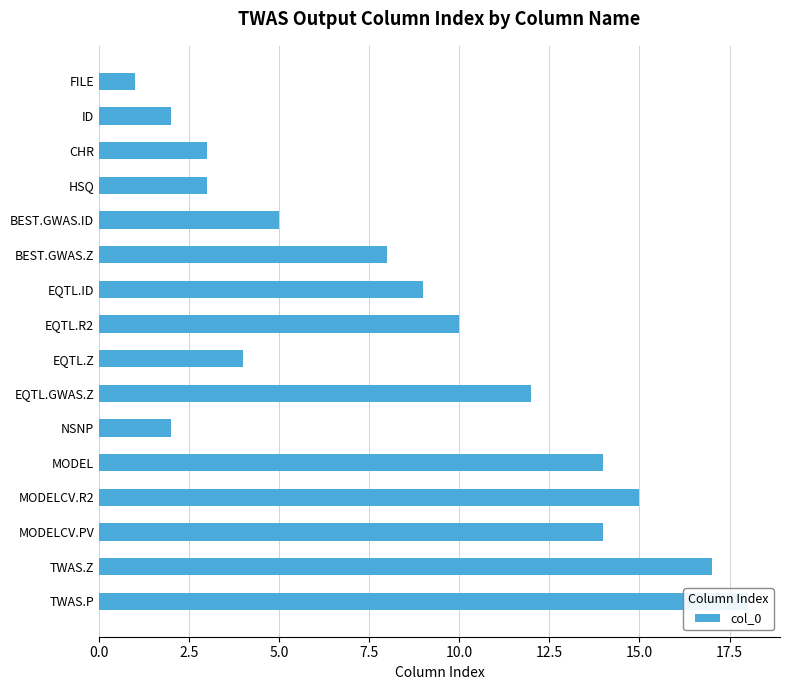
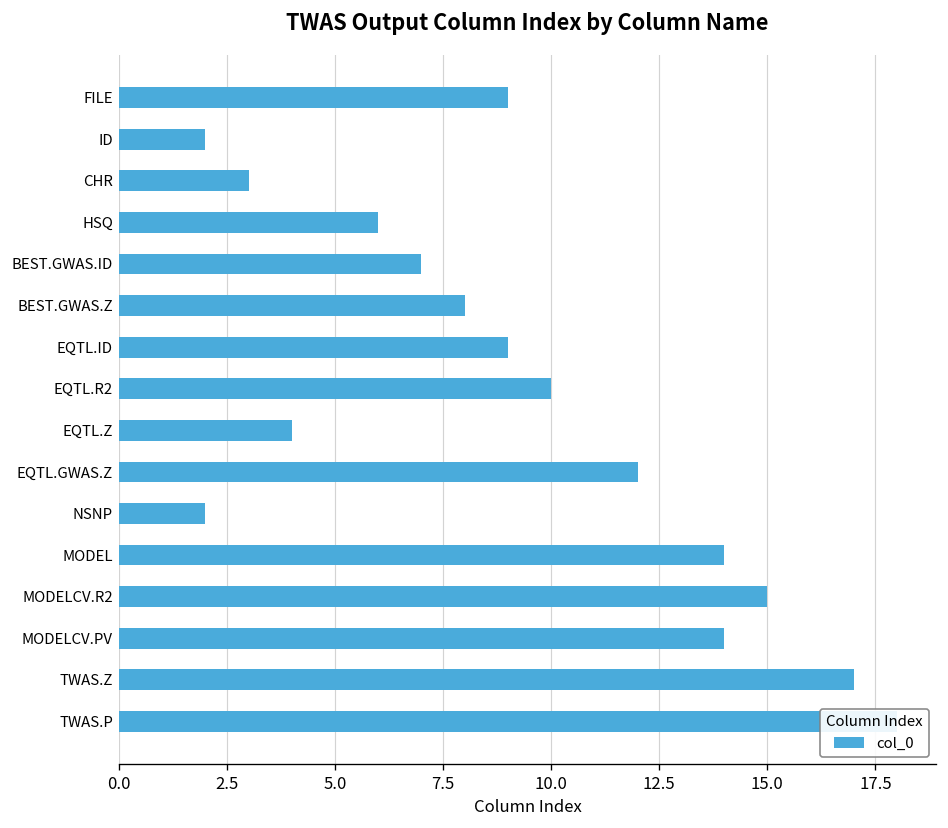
FILE: 1 -> 9
HSQ: 3 -> 6
BEST.GWAS.ID: 5 -> 7
